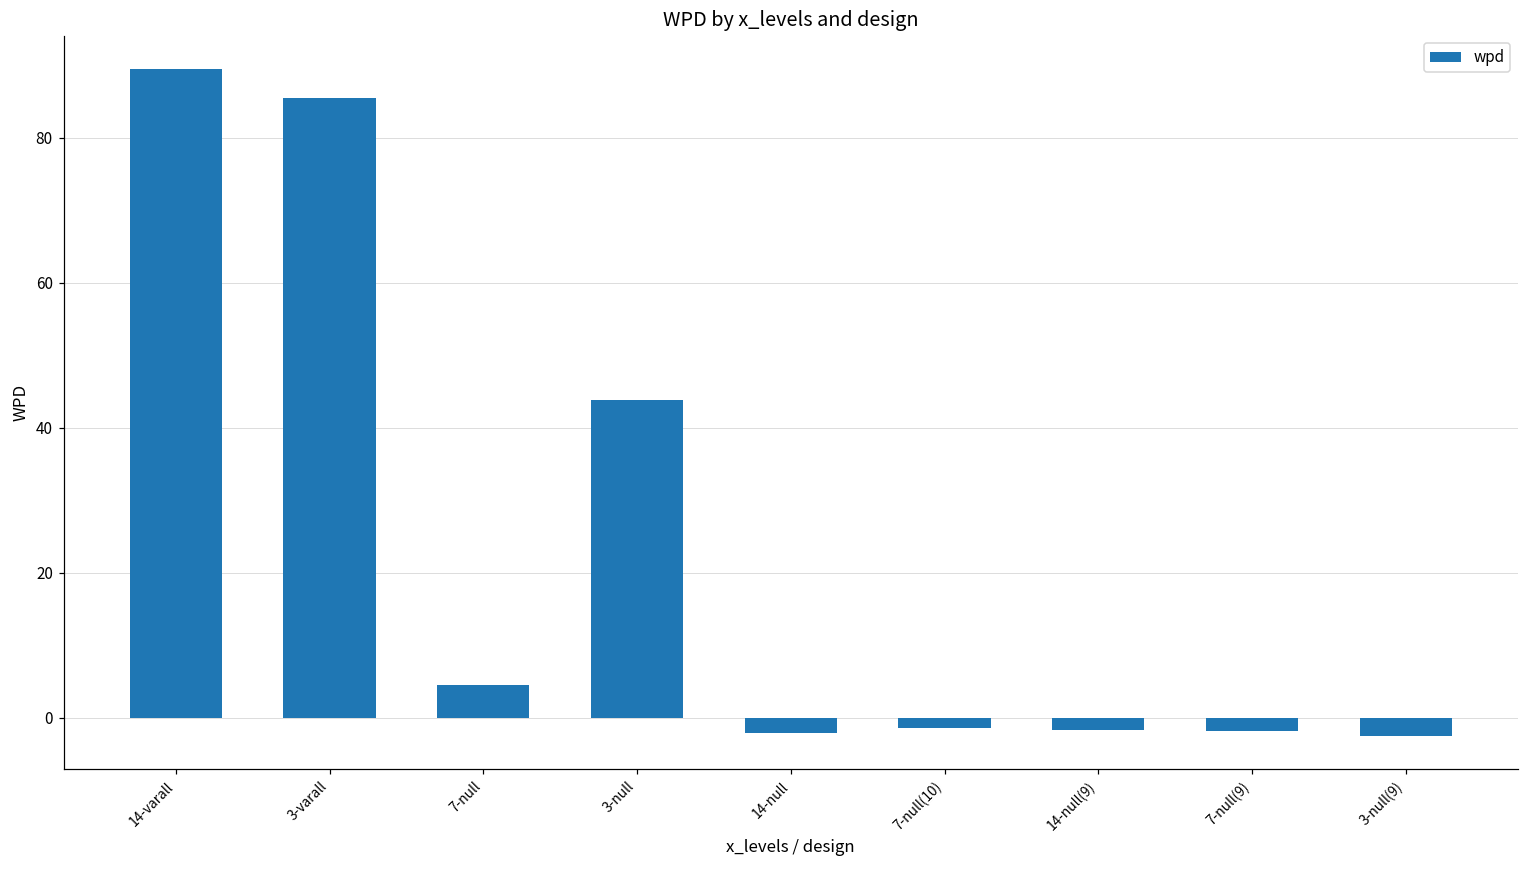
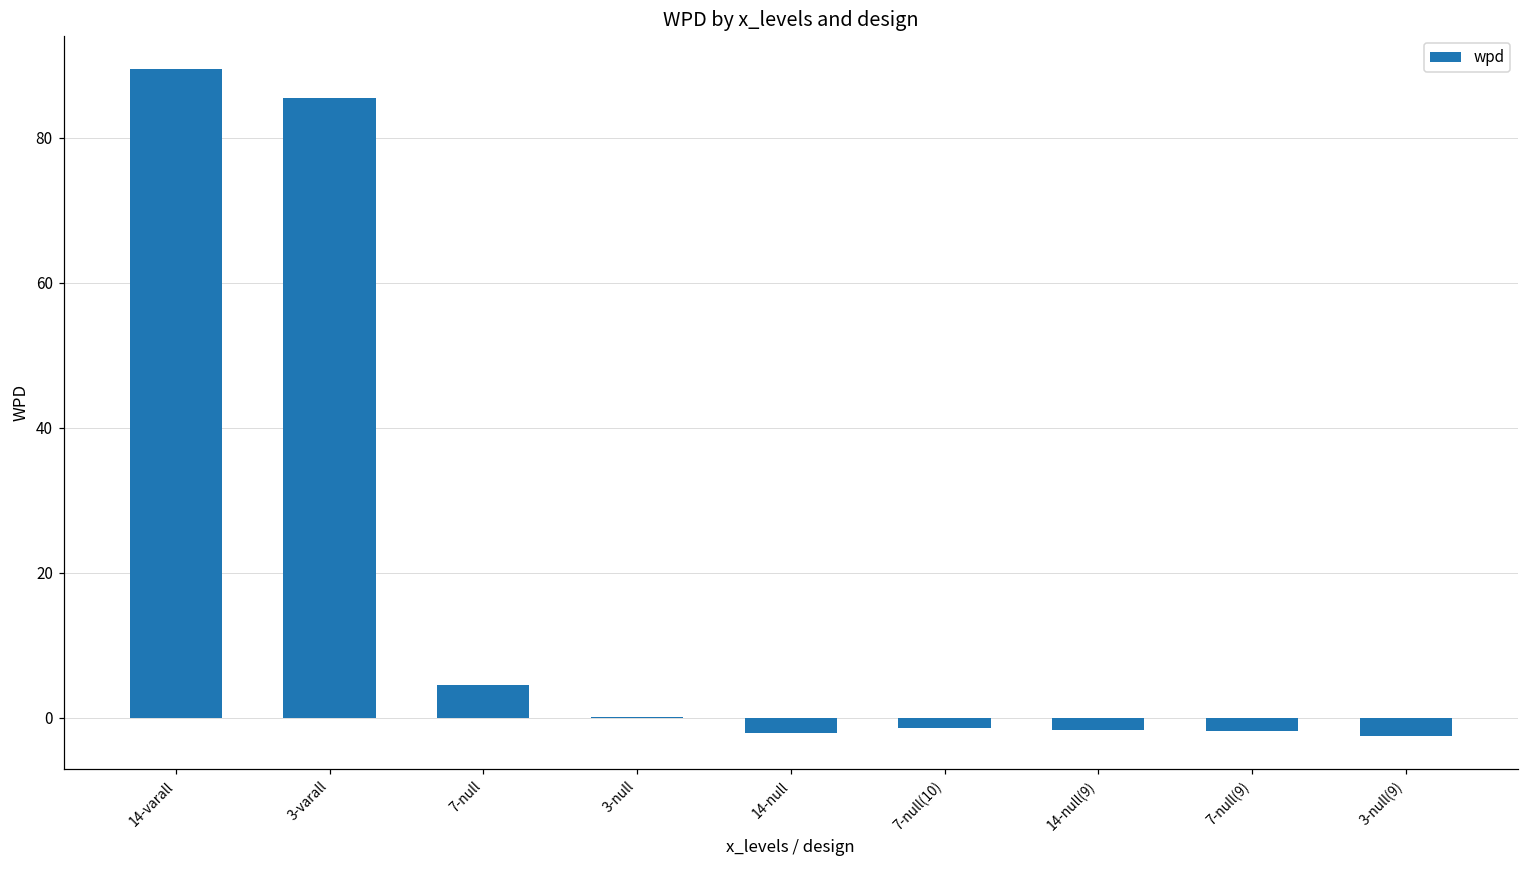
3-null: 44 -> 0
